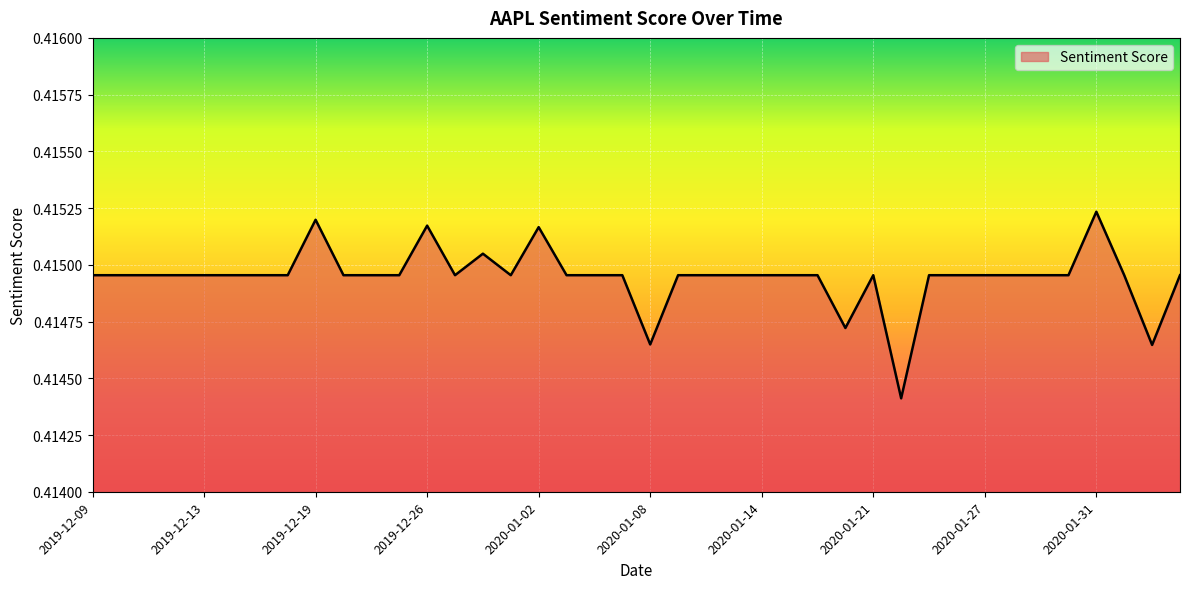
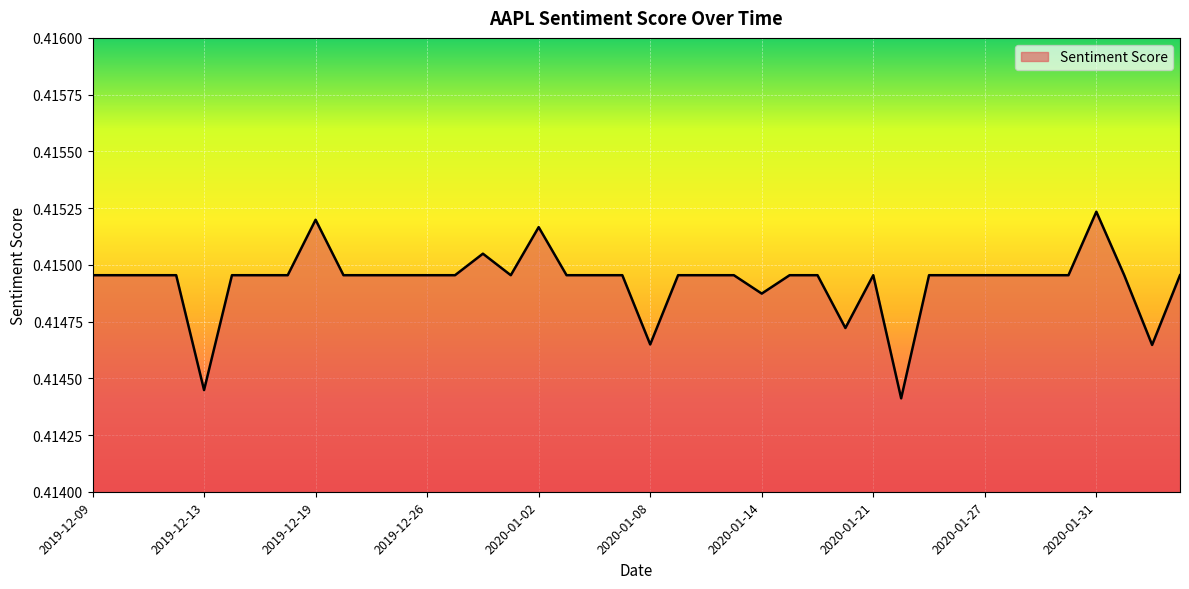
2019-12-13: 0.41495 -> 0.41445
2019-12-26: 0.41517 -> 0.41495
2020-01-14: 0.41495 -> 0.41487
